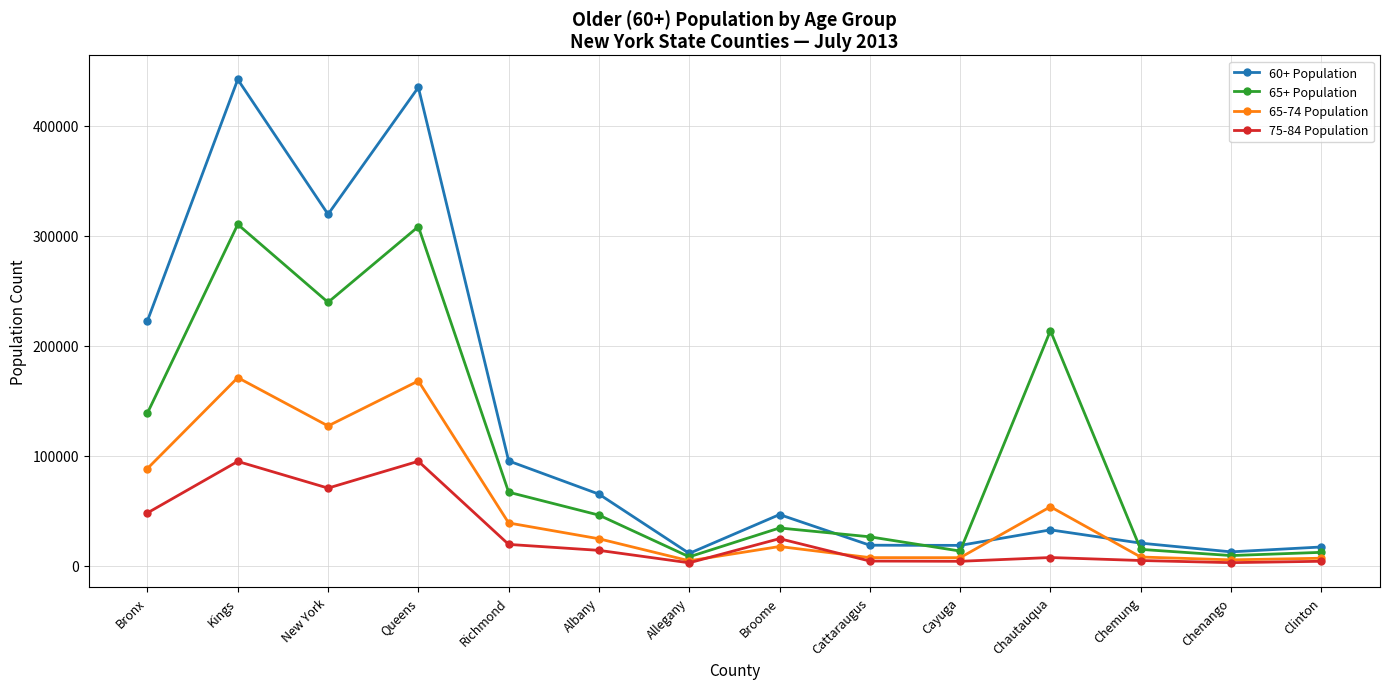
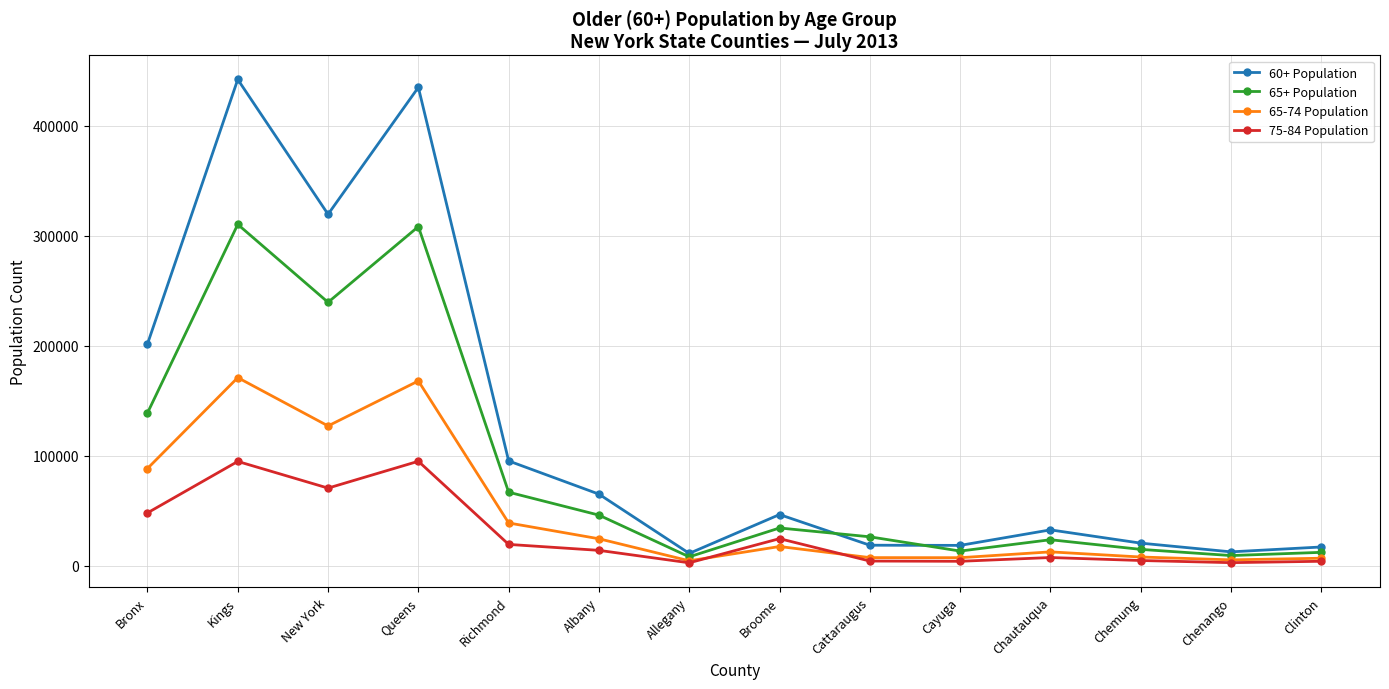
60+ Population, Bronx: 223000 -> 201000
65+ Population, Chautauqua: 214000 -> 24000
65-74 Population, Chautauqua: 53000 -> 12000
